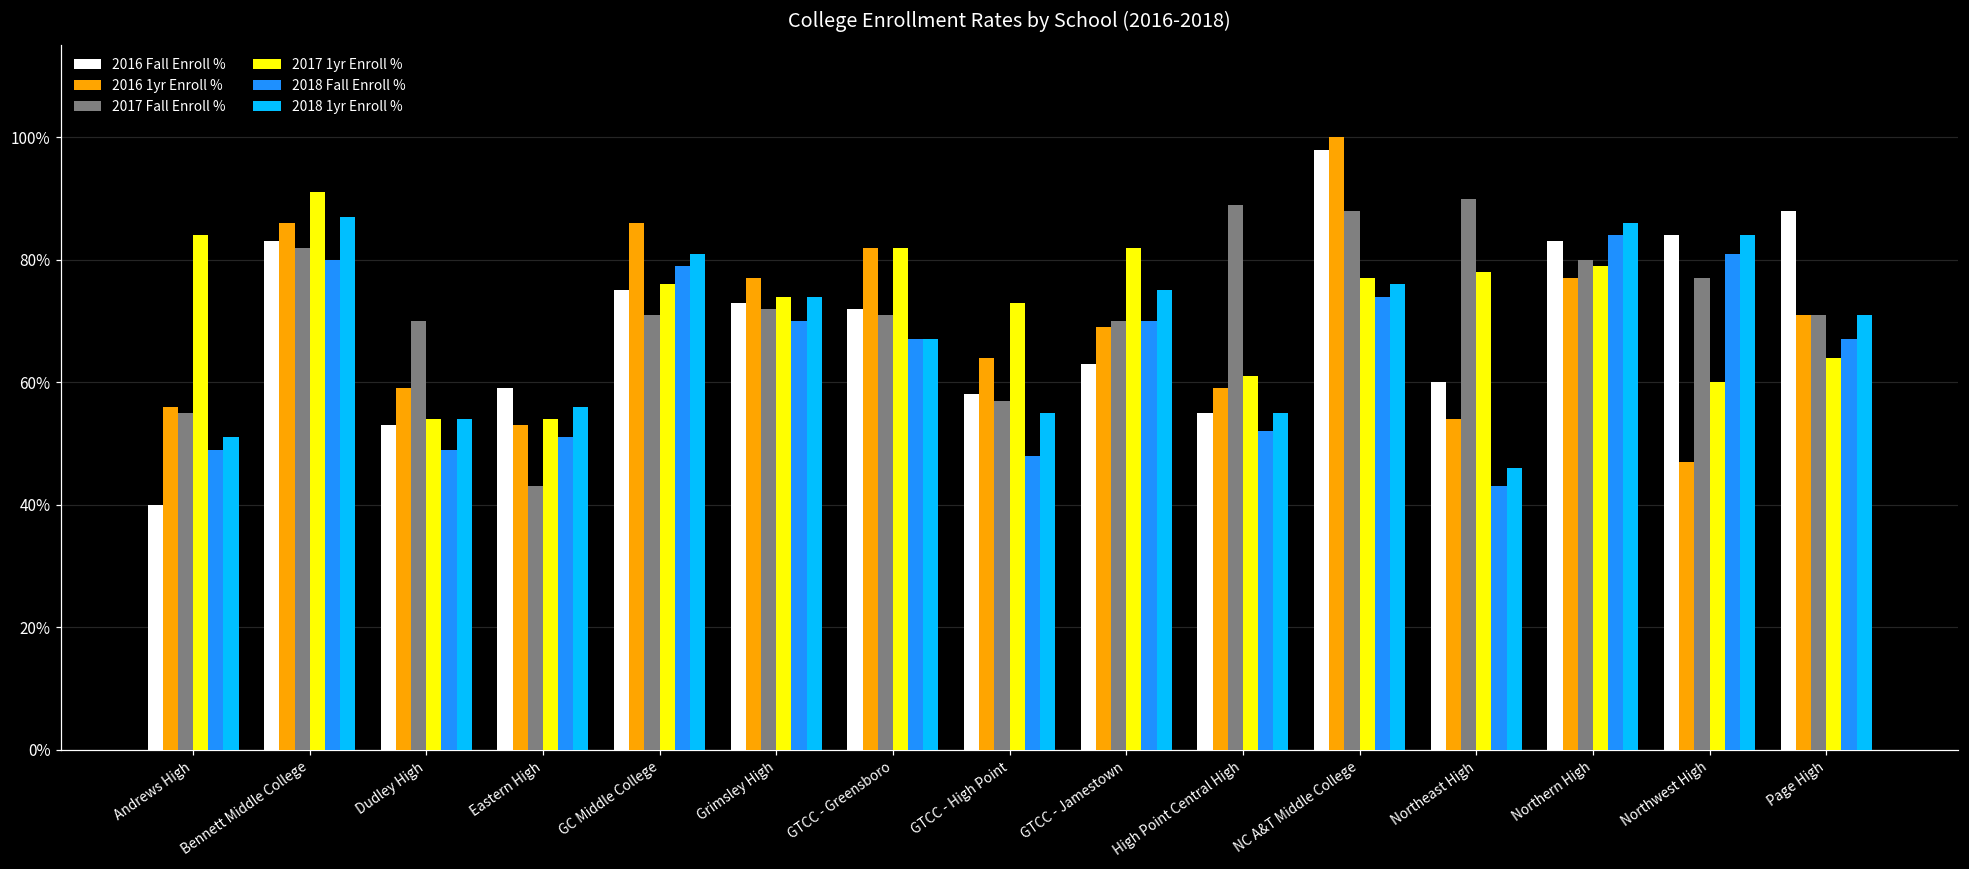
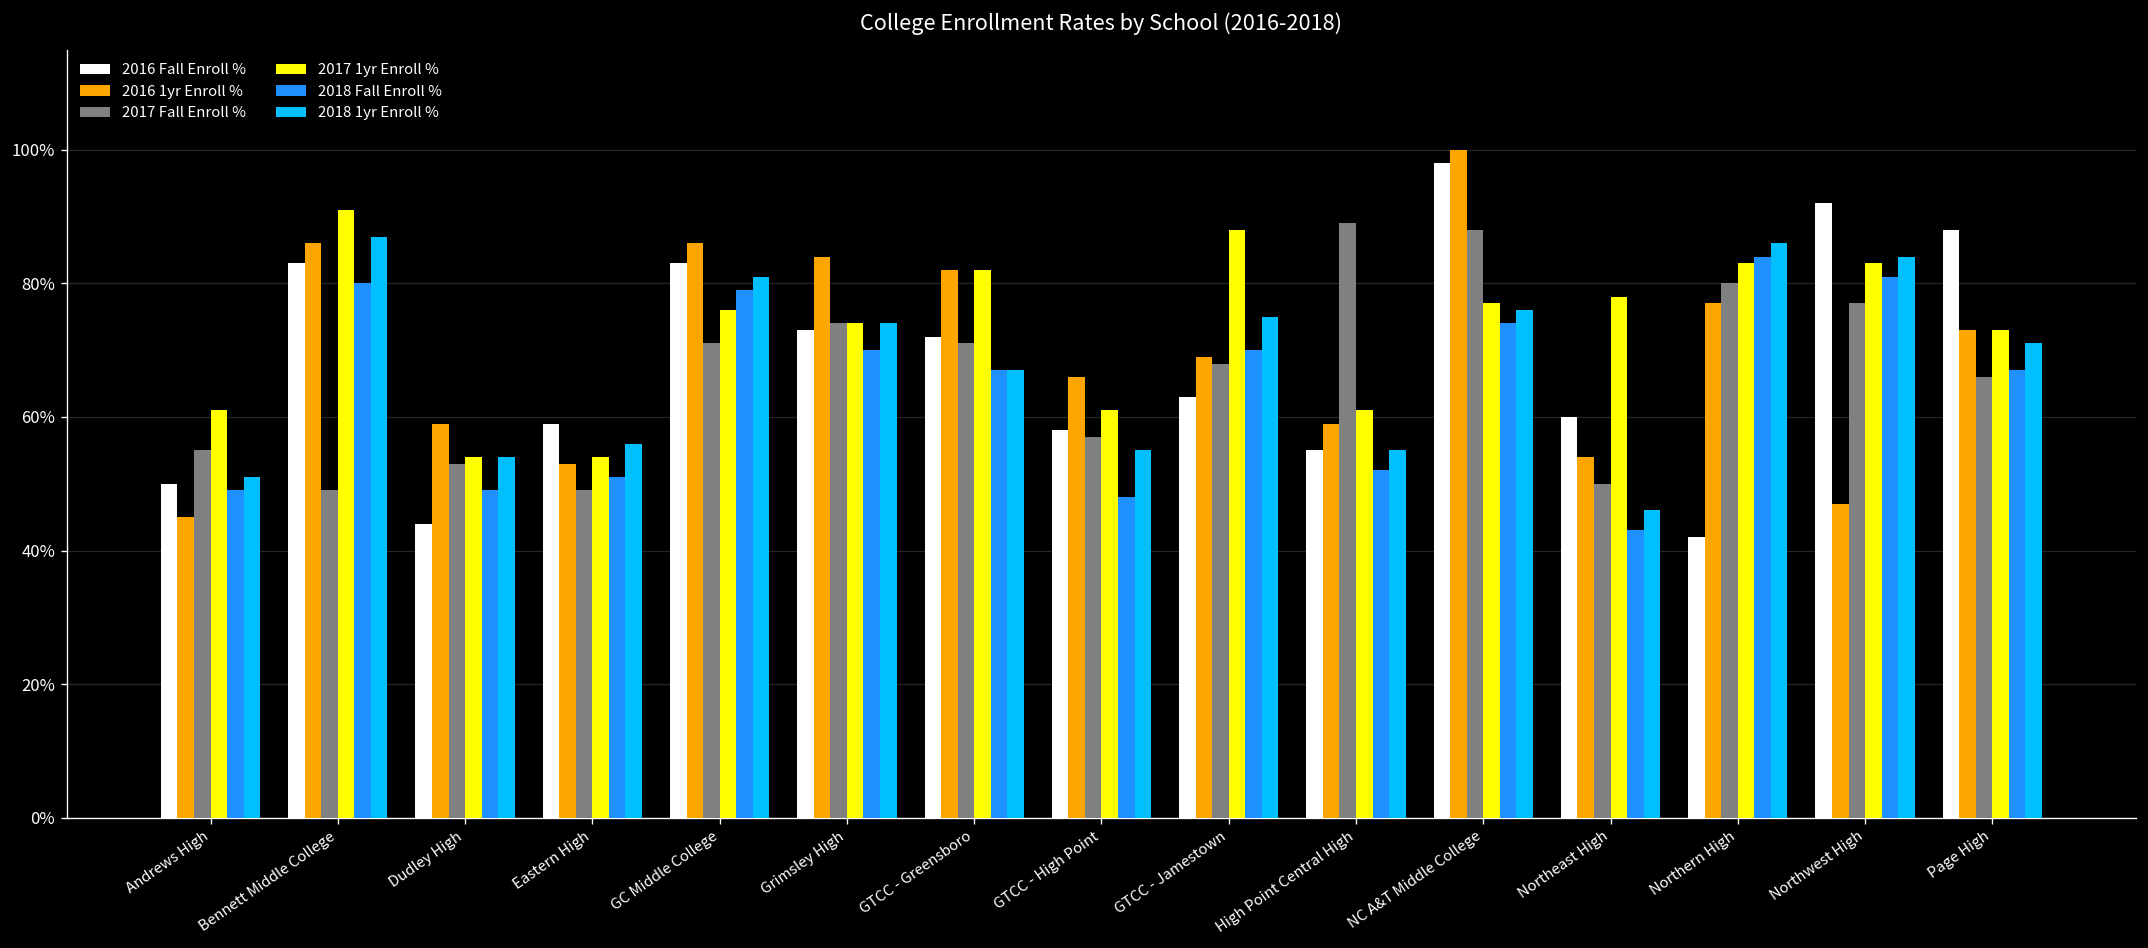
2016 Fall Enroll %, Andrews High: 40% -> 50%
2016 1yr Enroll %, Andrews High: 56% -> 45%
2017 1yr Enroll %, Andrews High: 84% -> 61%
2017 Fall Enroll %, Bennett Middle College: 82% -> 49%
2016 Fall Enroll %, Dudley High: 53% -> 44%
2017 Fall Enroll %, Dudley High: 70% -> 53%
2017 Fall Enroll %, Eastern High: 43% -> 49%
2016 Fall Enroll %, GC Middle College: 75% -> 83%
2016 1yr Enroll %, Grimsley High: 77% -> 84%
2017 Fall Enroll %, Grimsley High: 72% -> 74%
2016 1yr Enroll %, GTCC - High Point: 64% -> 66%
2017 1yr Enroll %, GTCC - High Point: 73% -> 61%
2017 Fall Enroll %, GTCC - Jamestown: 70% -> 68%
2017 1yr Enroll %, GTCC - Jamestown: 82% -> 88%
2017 Fall Enroll %, Northeast High: 90% -> 50%
2016 Fall Enroll %, Northern High: 83% -> 42%
2017 1yr Enroll %, Northern High: 79% -> 83%
2016 Fall Enroll %, Northwest High: 84% -> 92%
2017 1yr Enroll %, Northwest High: 60% -> 83%
2016 1yr Enroll %, Page High: 71% -> 73%
2017 Fall Enroll %, Page High: 71% -> 66%
2017 1yr Enroll %, Page High: 64% -> 73%
